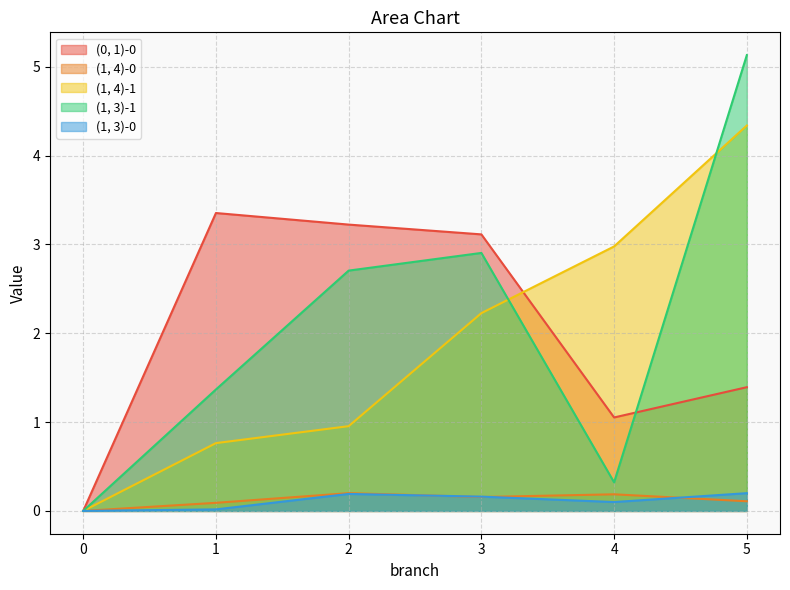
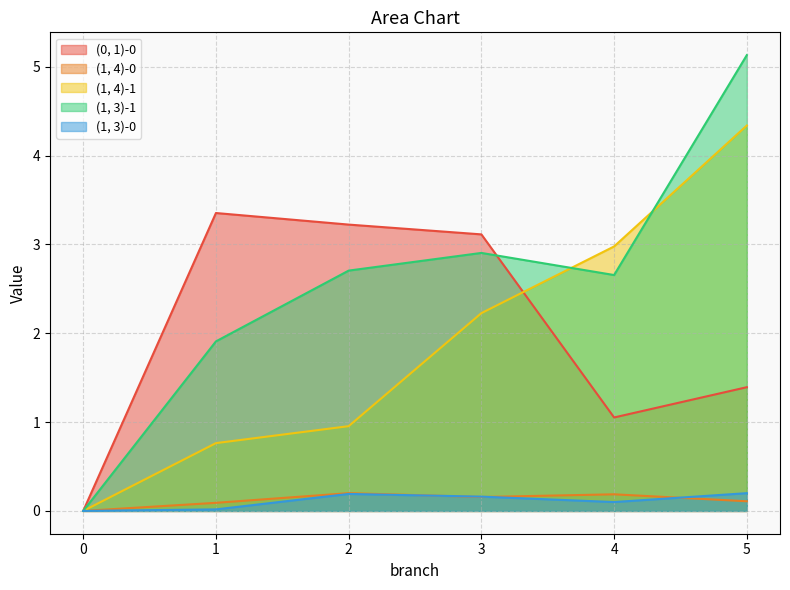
(1, 3)-1, 1: 1.4 -> 1.9
(1, 3)-1, 4: 0.3 -> 2.7
